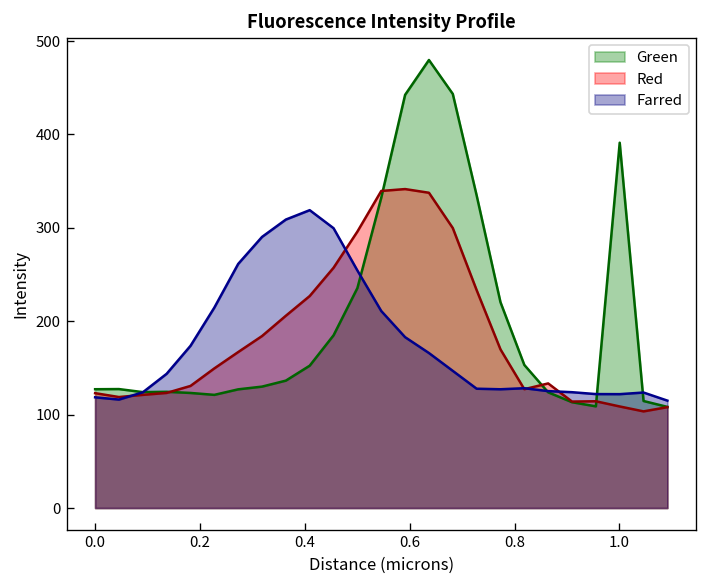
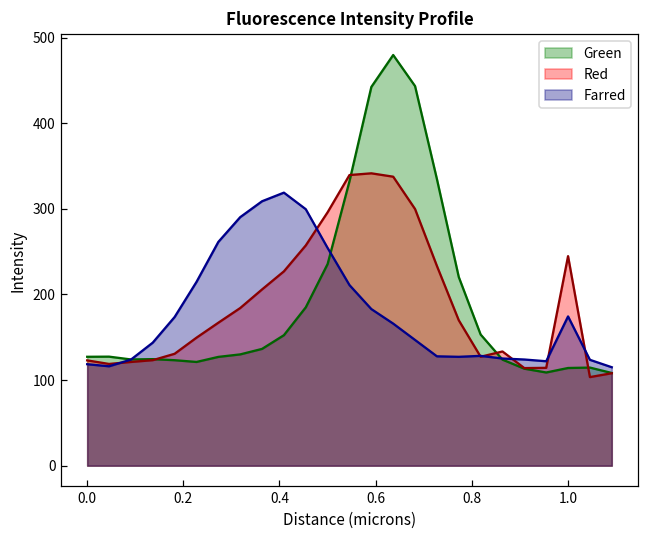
Green, 1.0: 390 -> 110
Red, 1.0: 110 -> 240
Farred, 1.0: 120 -> 170
